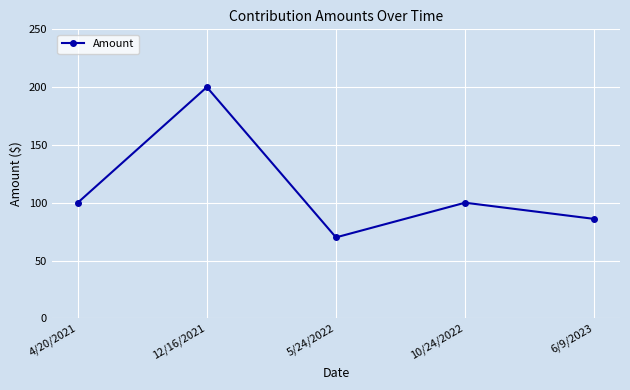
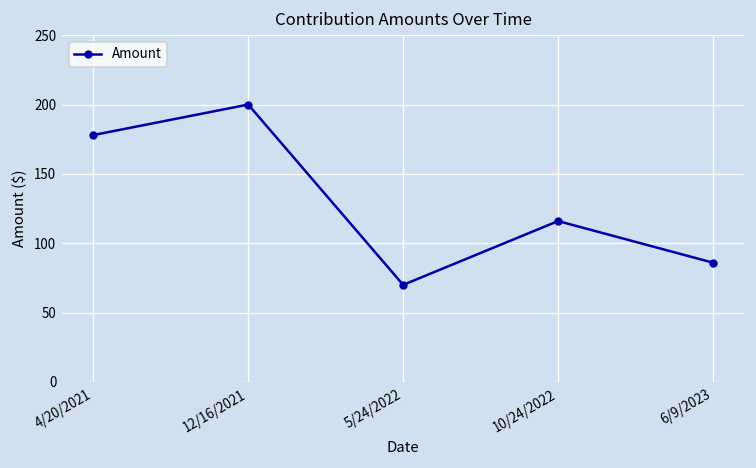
4/20/2021: 100 -> 178
10/24/2022: 100 -> 116
